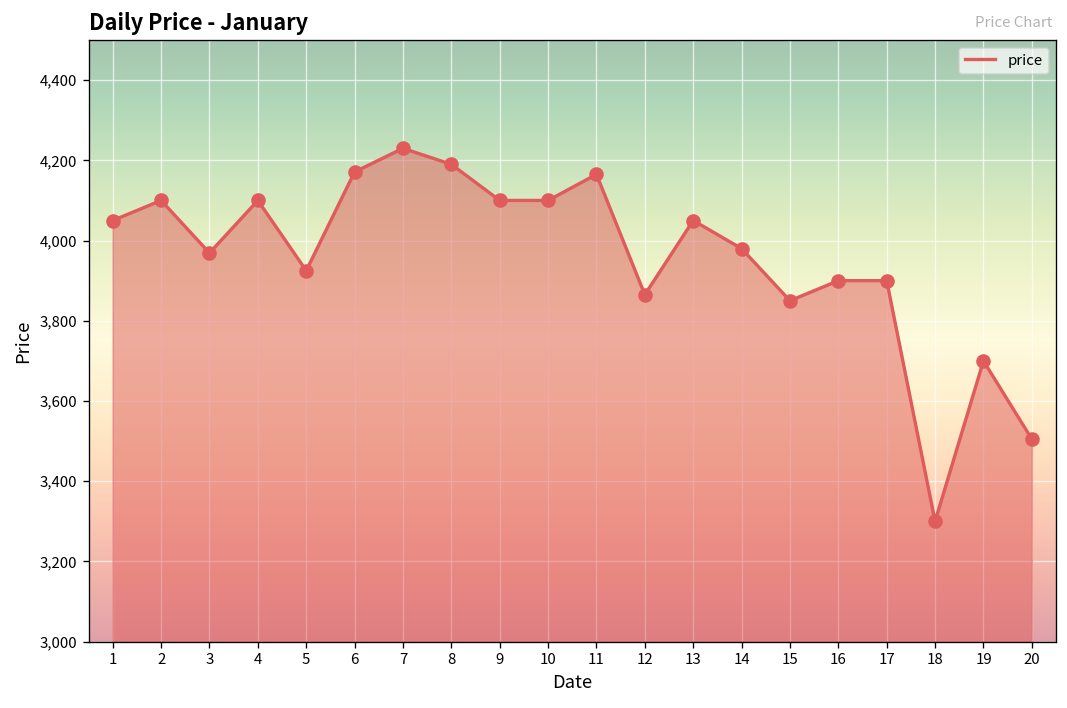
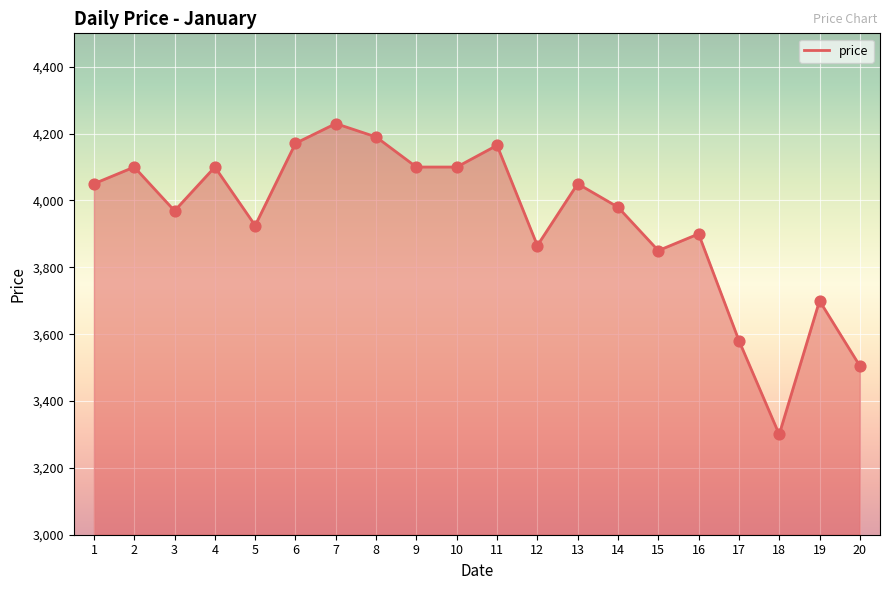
17: 3,900 -> 3,580
